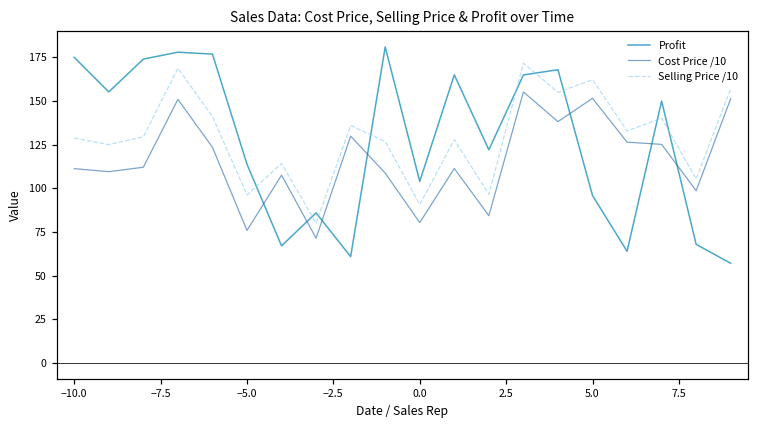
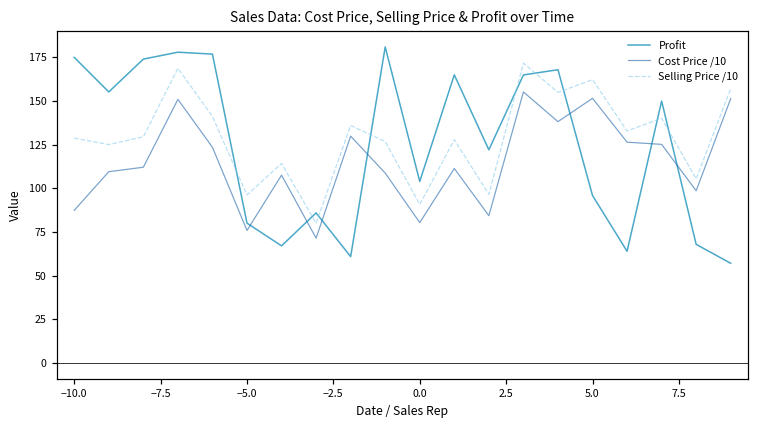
Cost Price /10, −10.0: 111 -> 87
Profit, −5.0: 114 -> 80
